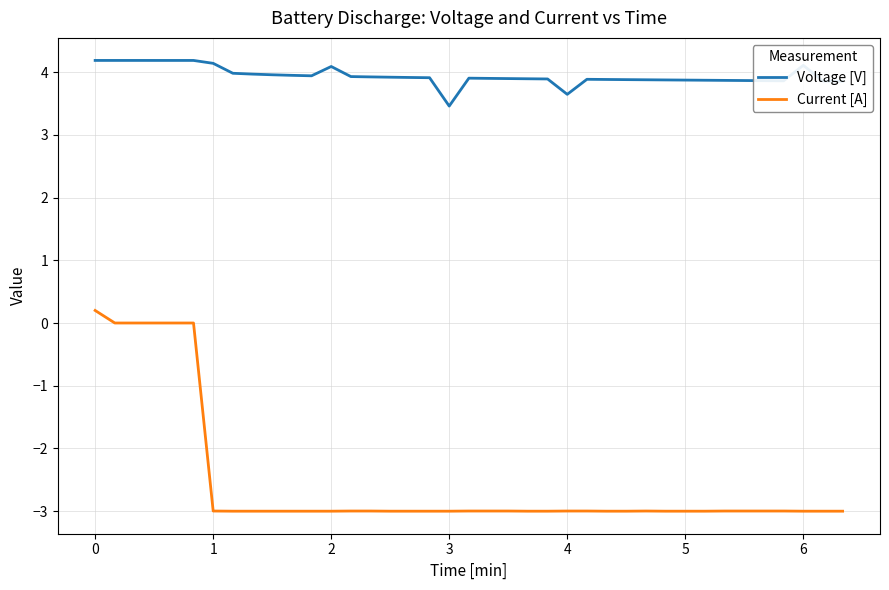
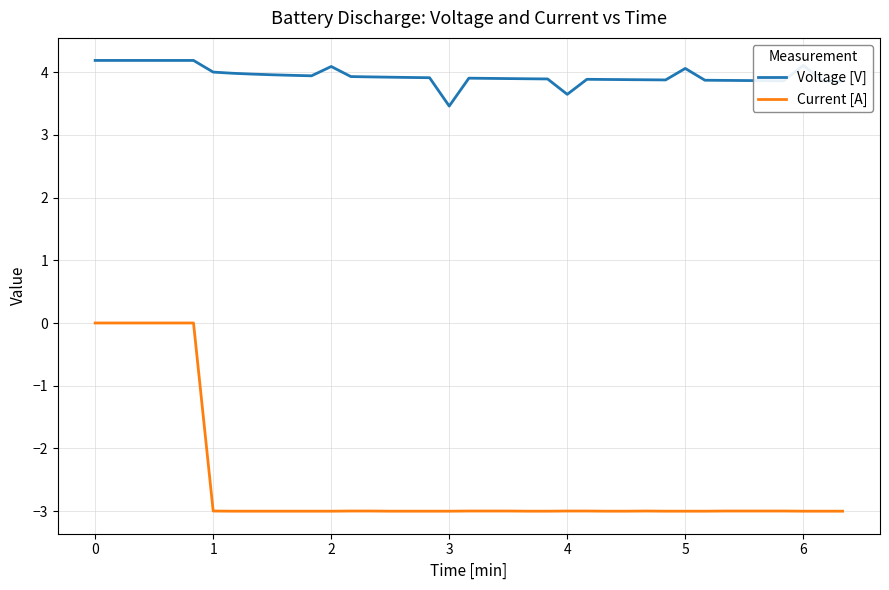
Current [A], 0: 0.2 -> 0.0
Voltage [V], 1: 4.1 -> 4.0
Voltage [V], 5: 3.9 -> 4.1
